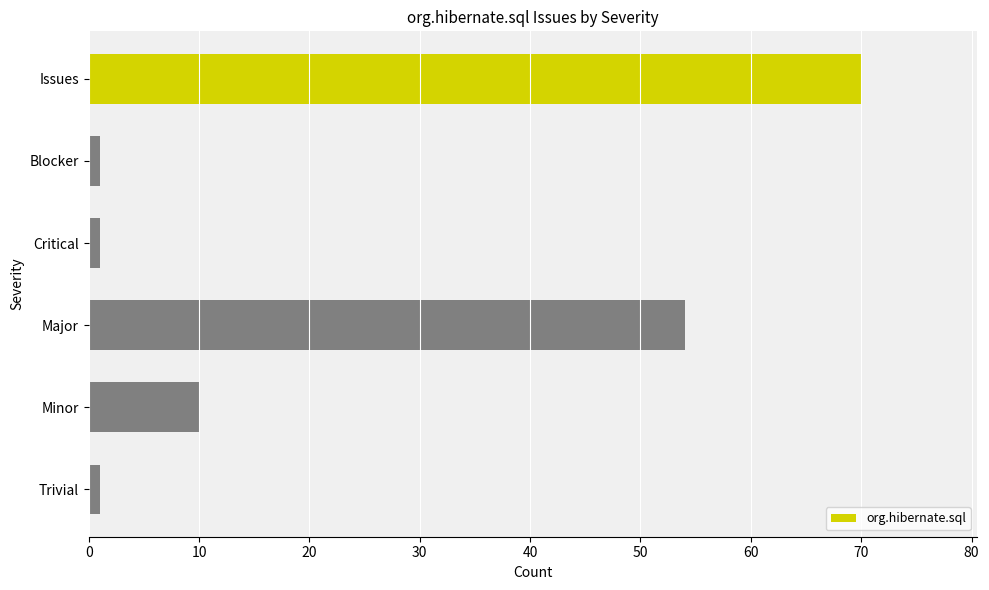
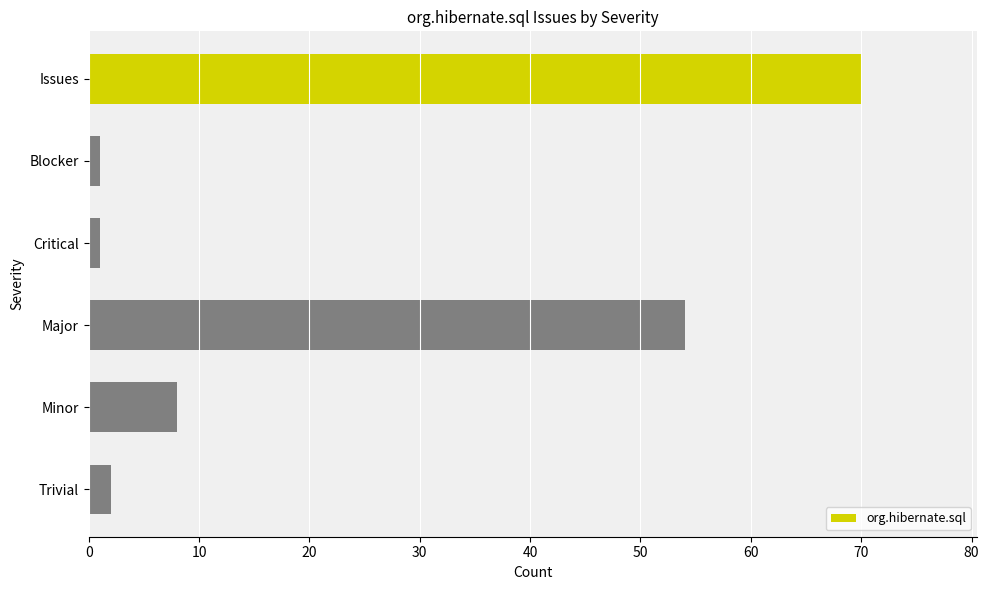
Minor: 10 -> 8
Trivial: 1 -> 2
